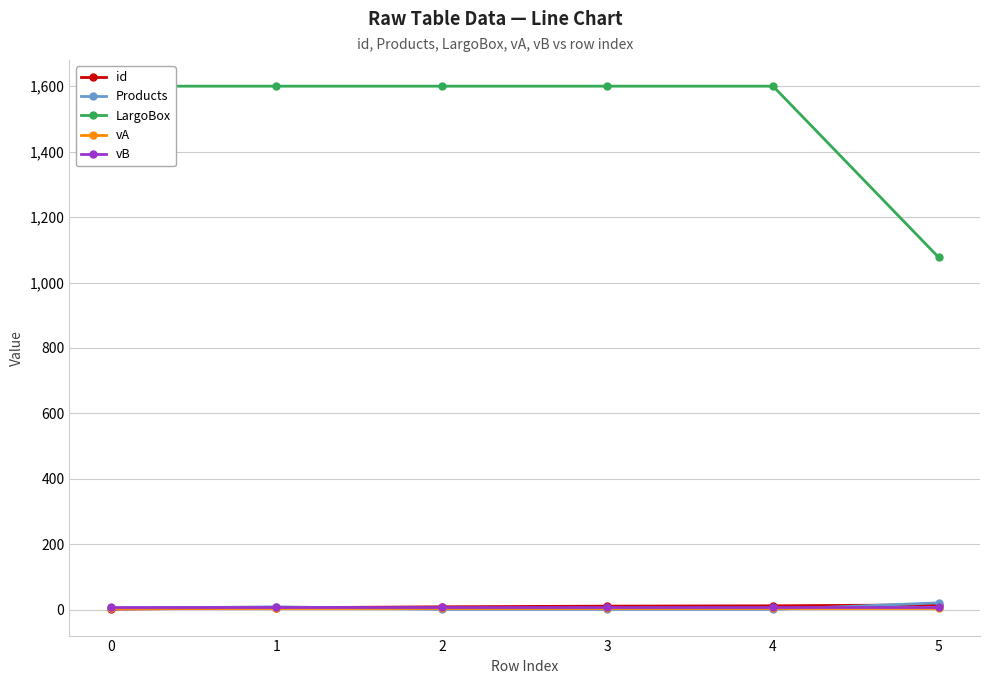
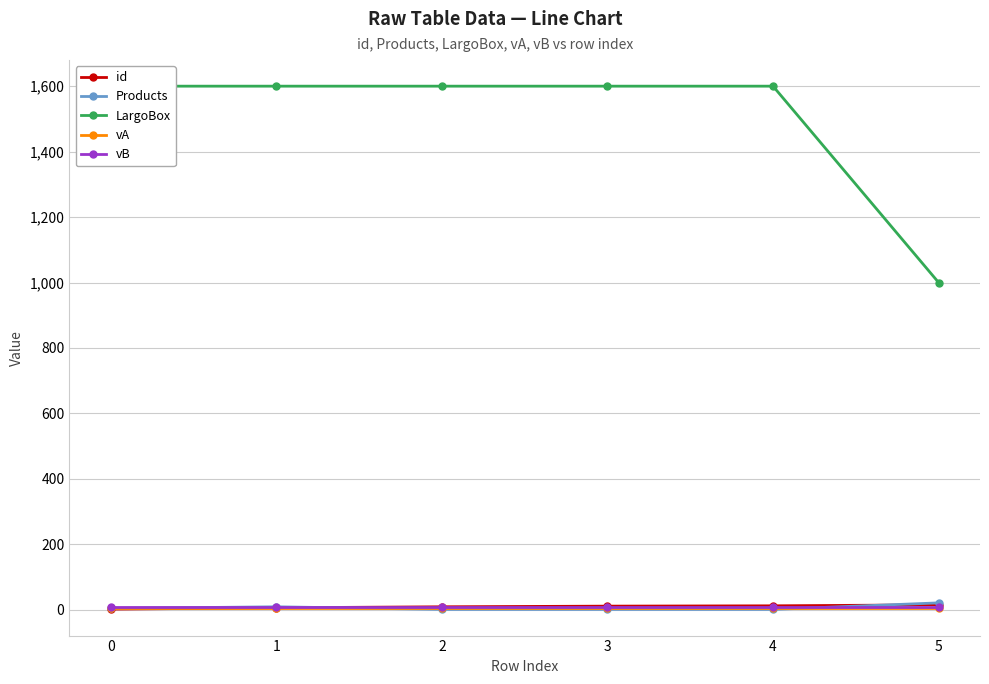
LargoBox, 5: 1,080 -> 1,000
